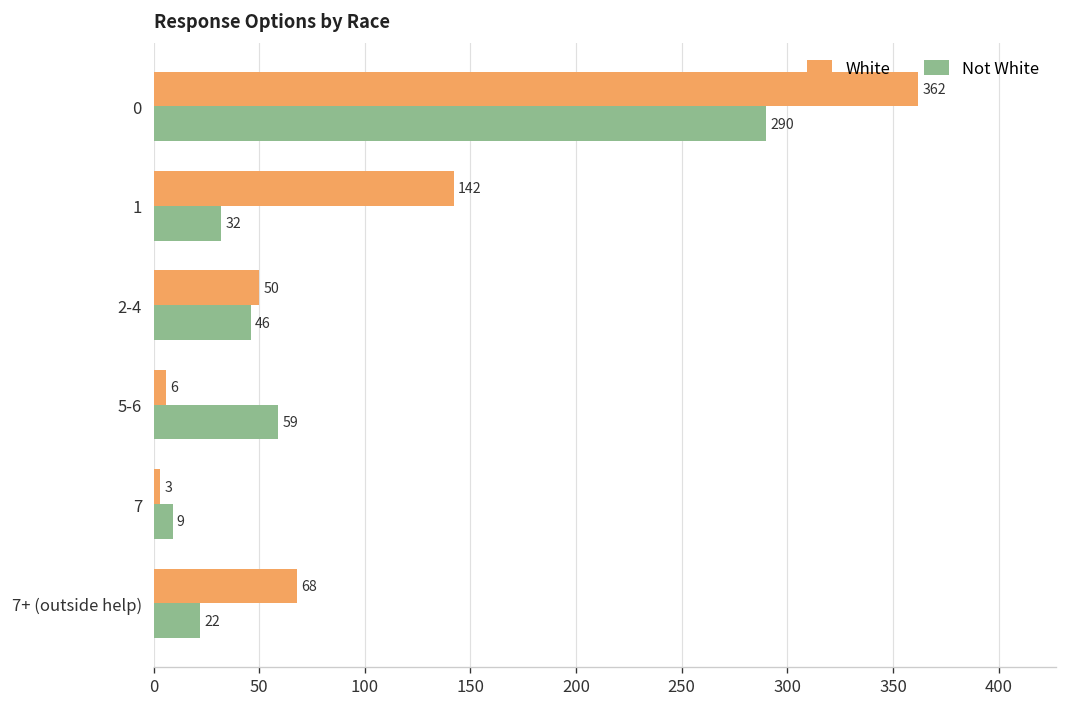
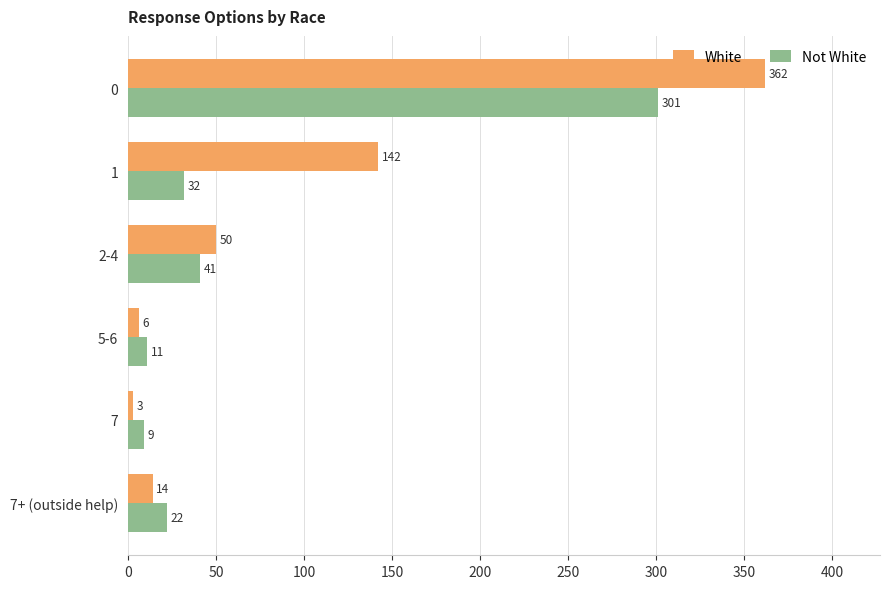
Not White, 0: 290 -> 301
Not White, 2-4: 46 -> 41
Not White, 5-6: 59 -> 11
White, 7+ (outside help): 68 -> 14
